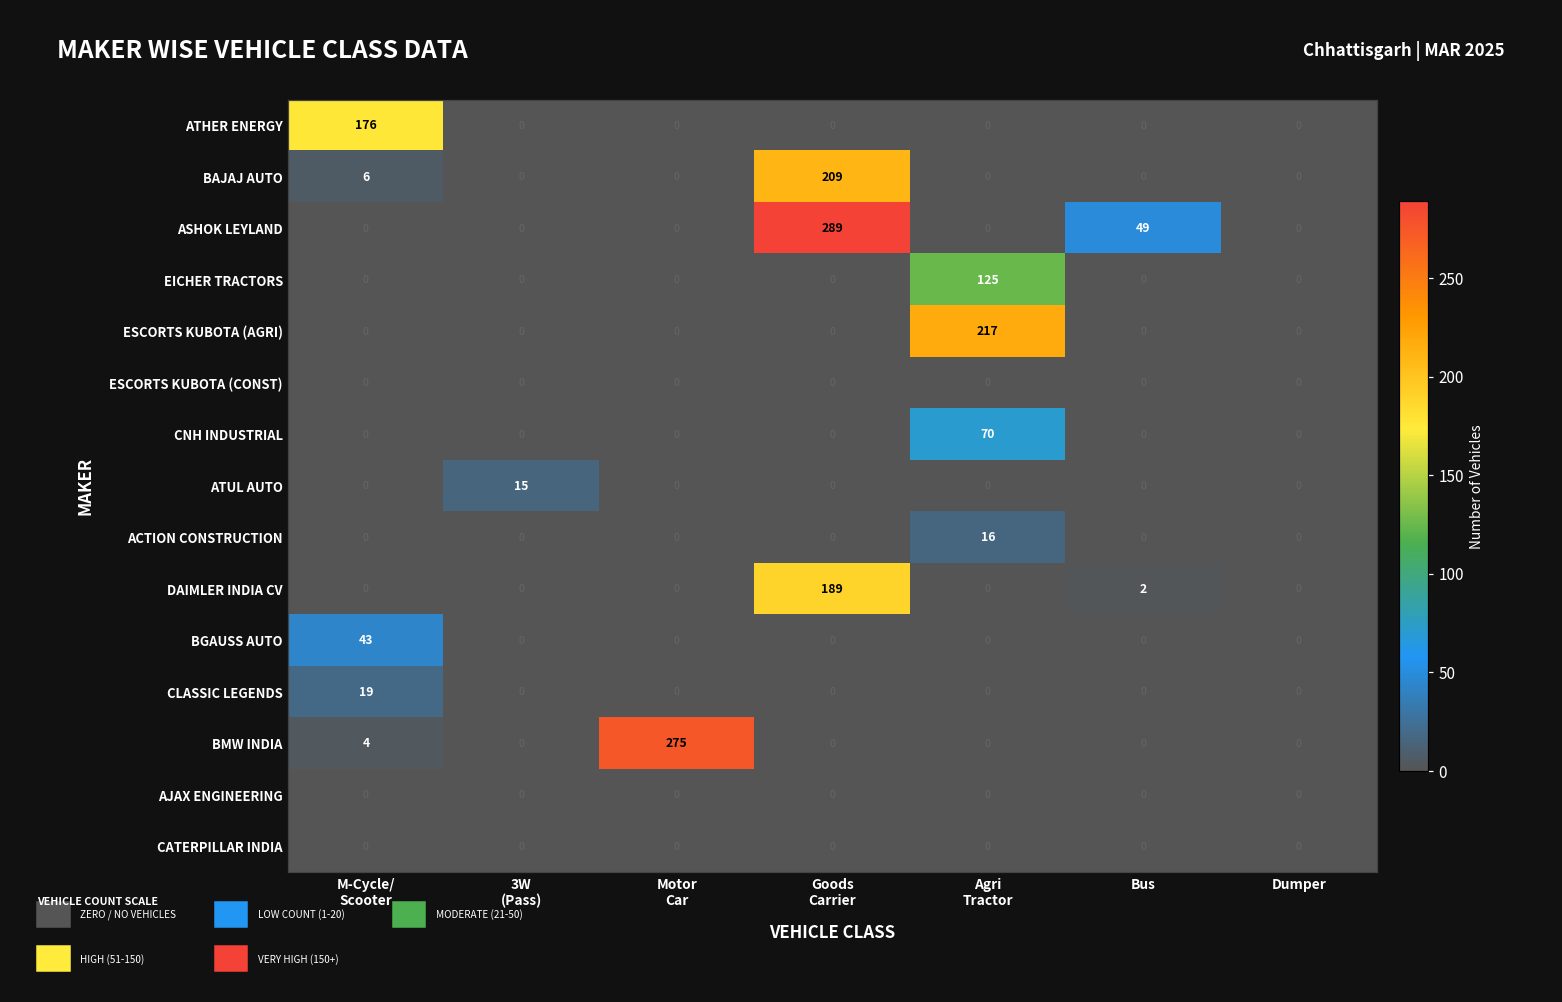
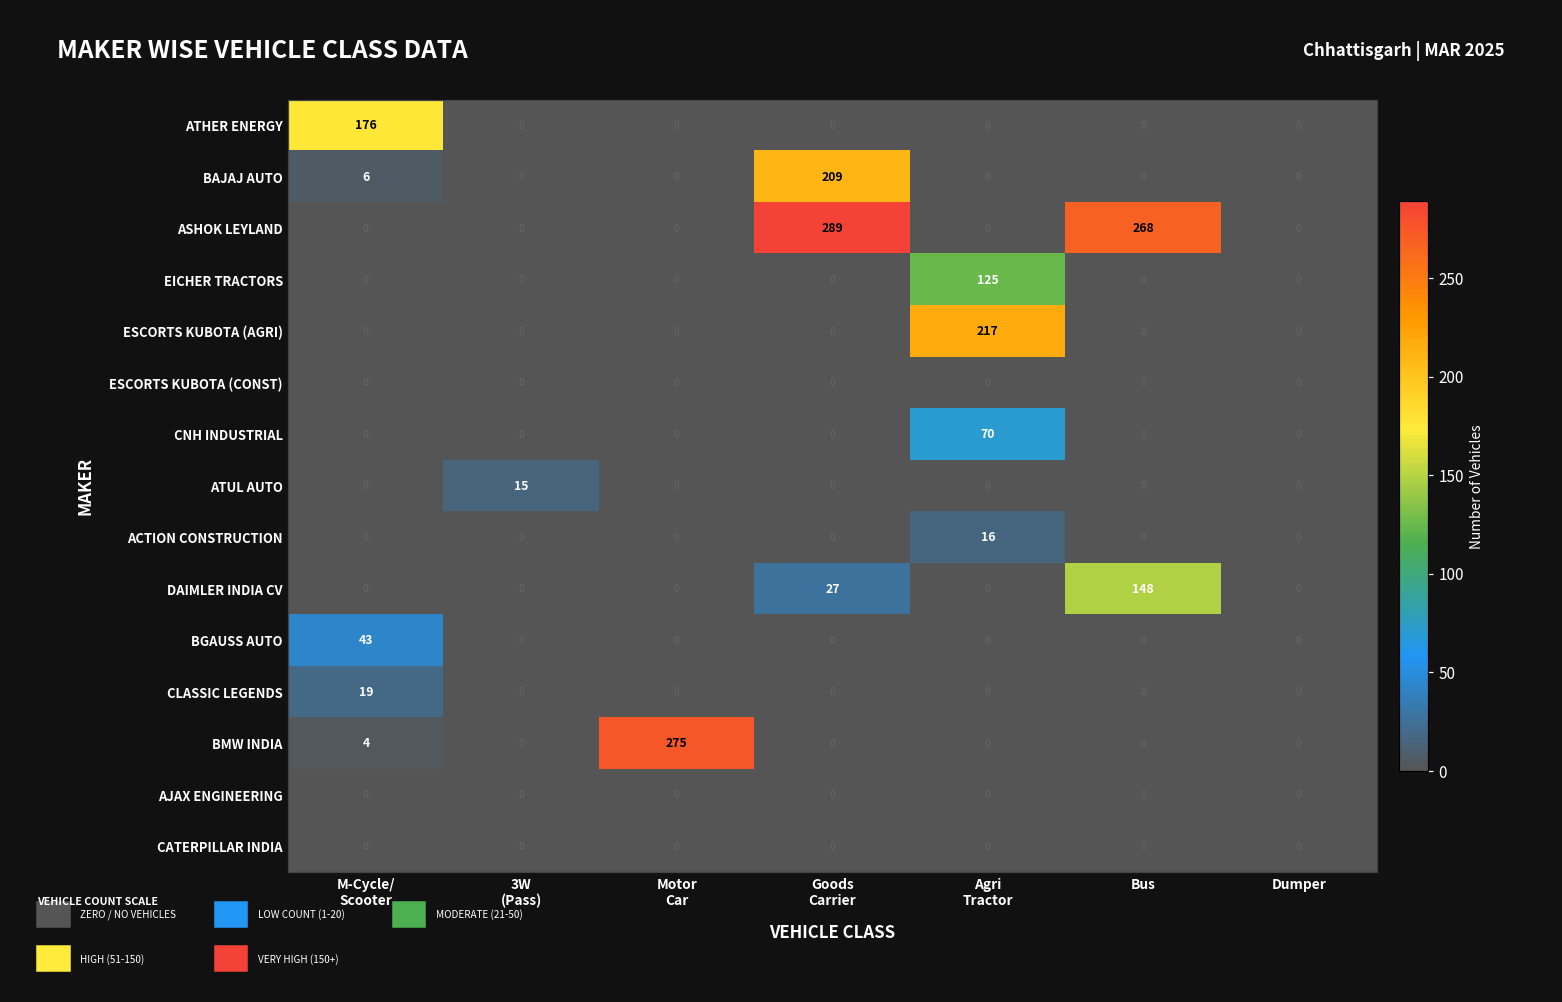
ASHOK LEYLAND, Bus: 49 -> 268
DAIMLER INDIA CV, Goods Carrier: 189 -> 27
DAIMLER INDIA CV, Bus: 2 -> 148
